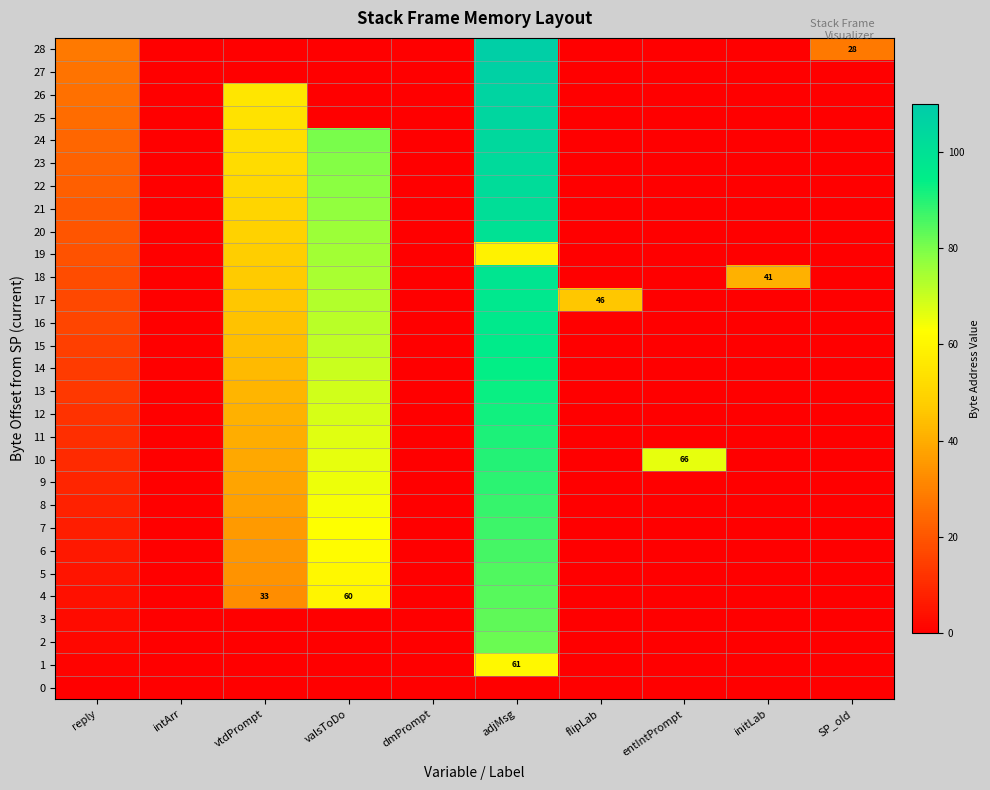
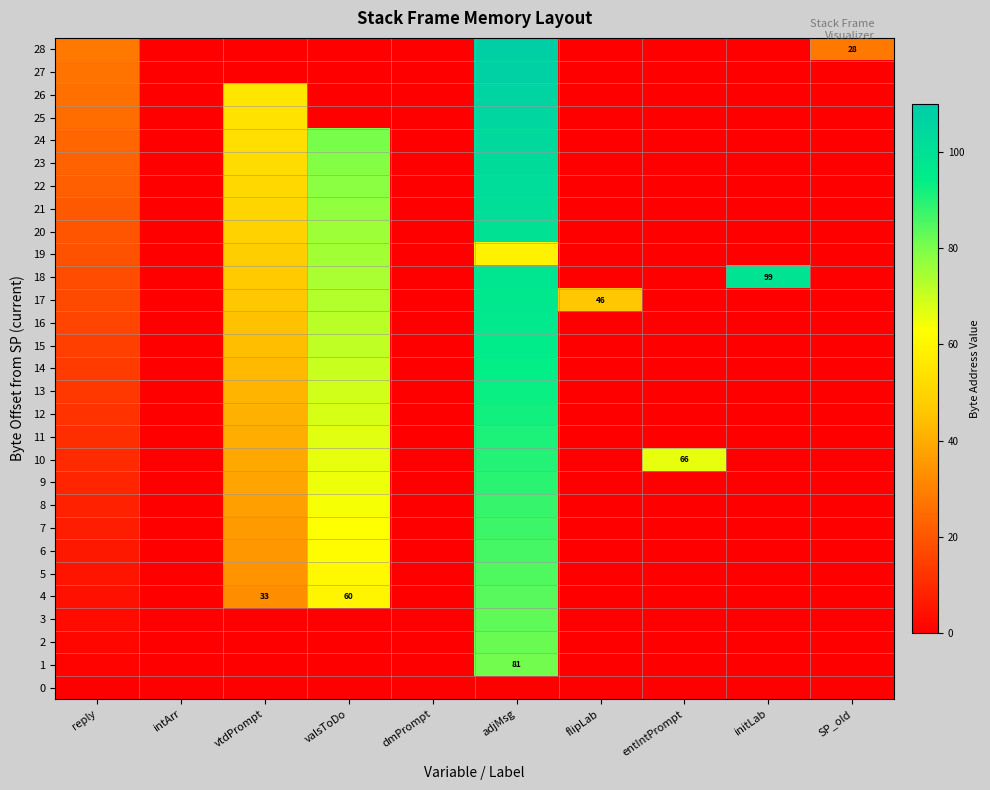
18, initLab: 41 -> 99
1, adjMsg: 61 -> 81
